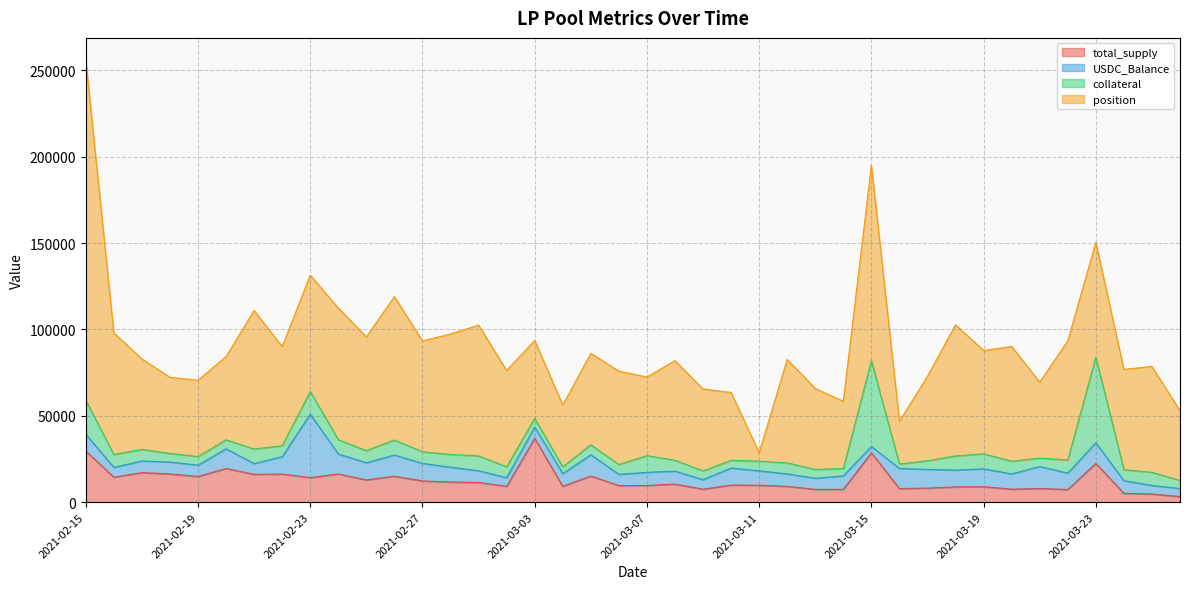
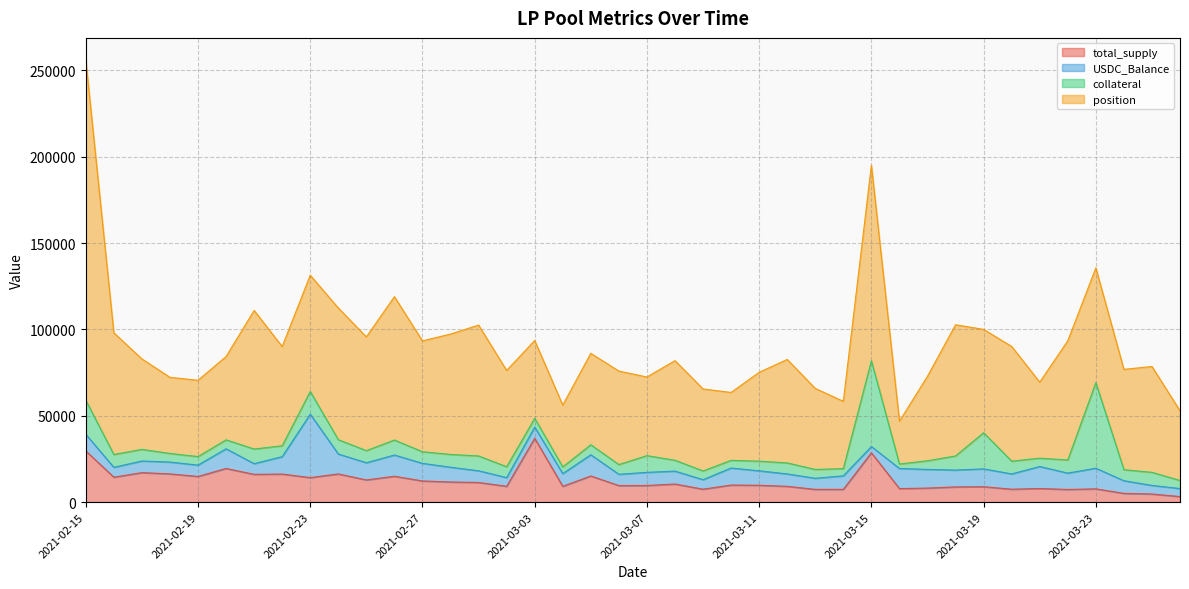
position, 2021-03-11: 5000 -> 51000
collateral, 2021-03-19: 9000 -> 21000
total_supply, 2021-03-23: 22000 -> 8000
